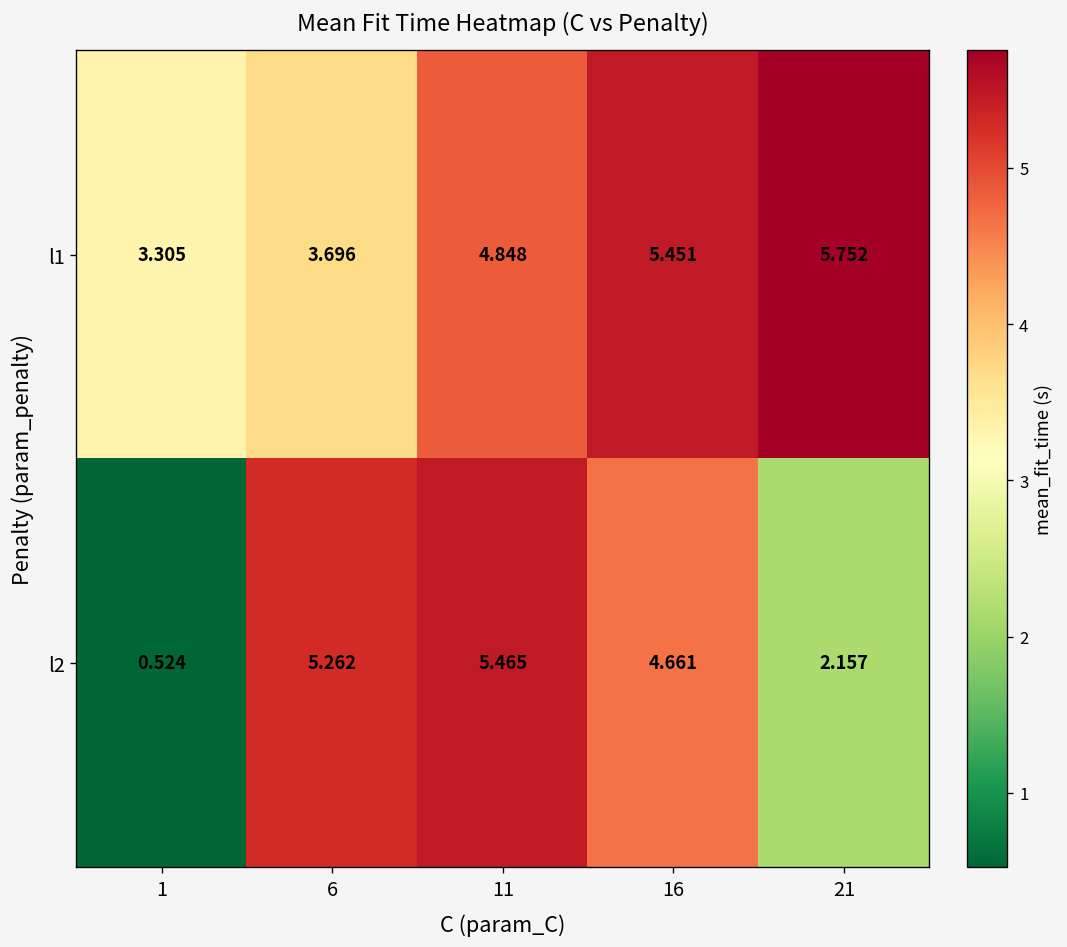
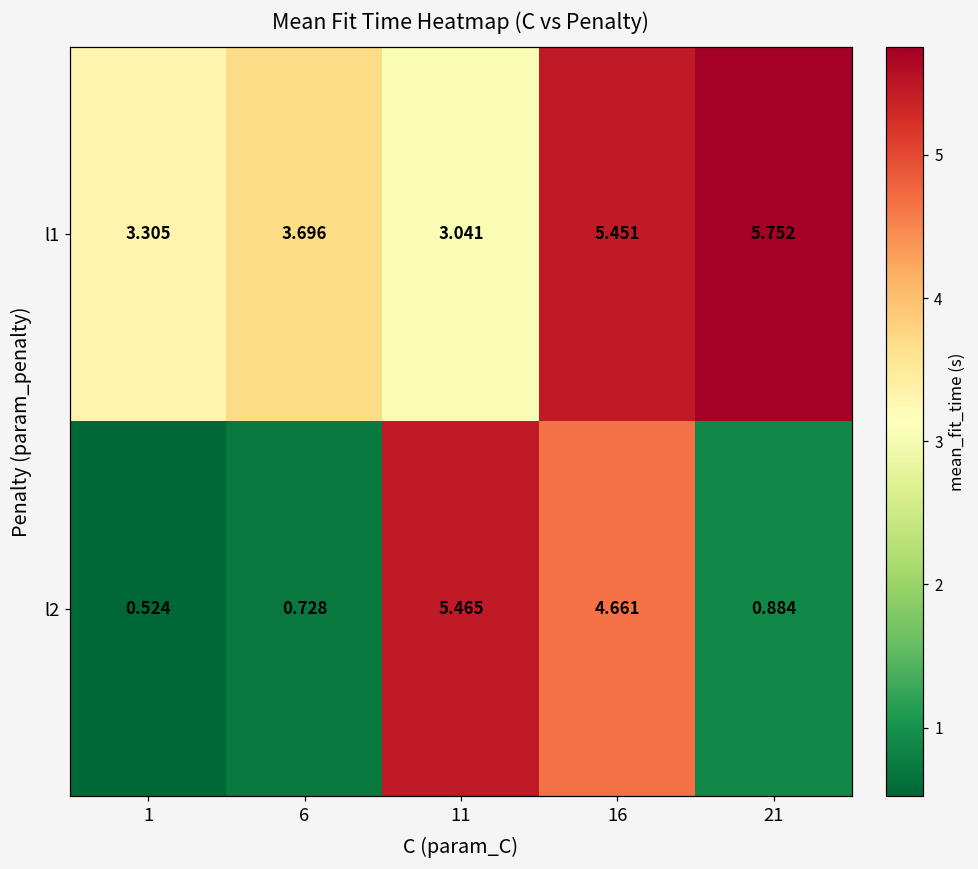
l1, 11: 4.848 -> 3.041
l2, 6: 5.262 -> 0.728
l2, 21: 2.157 -> 0.884
